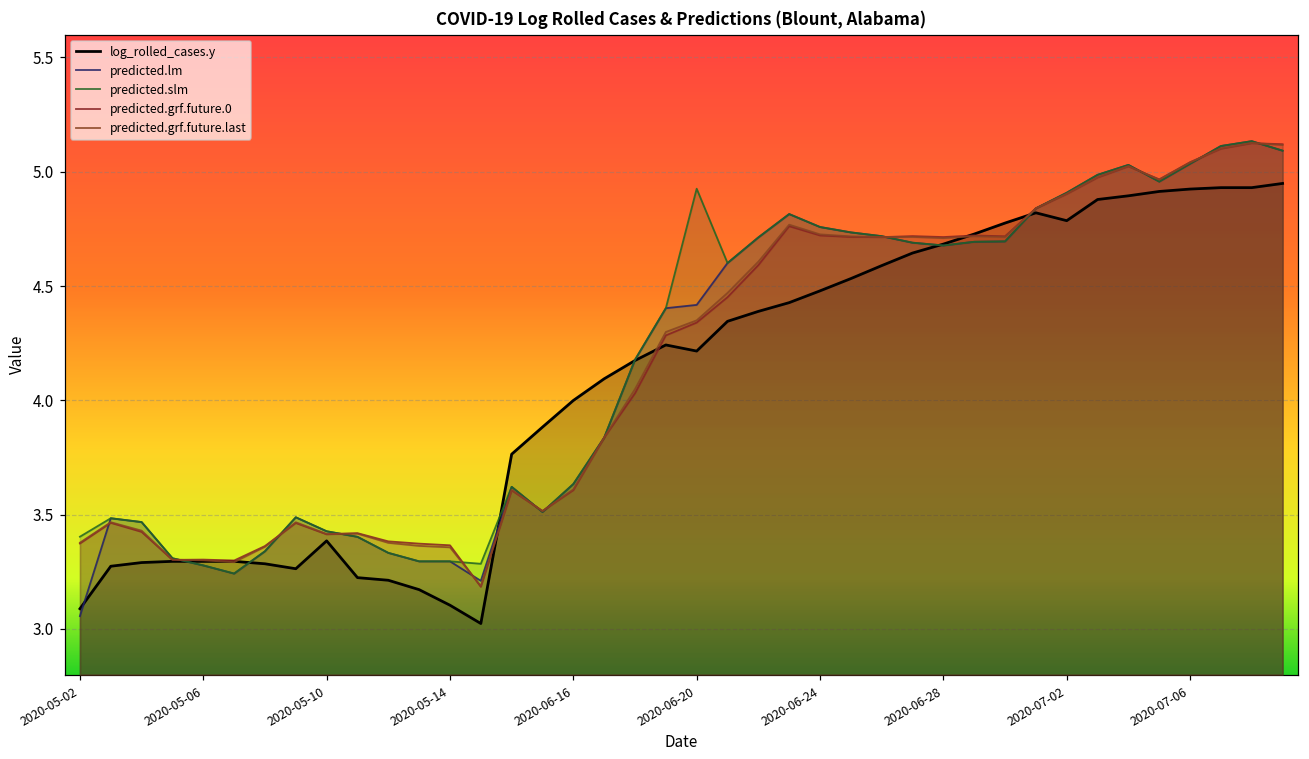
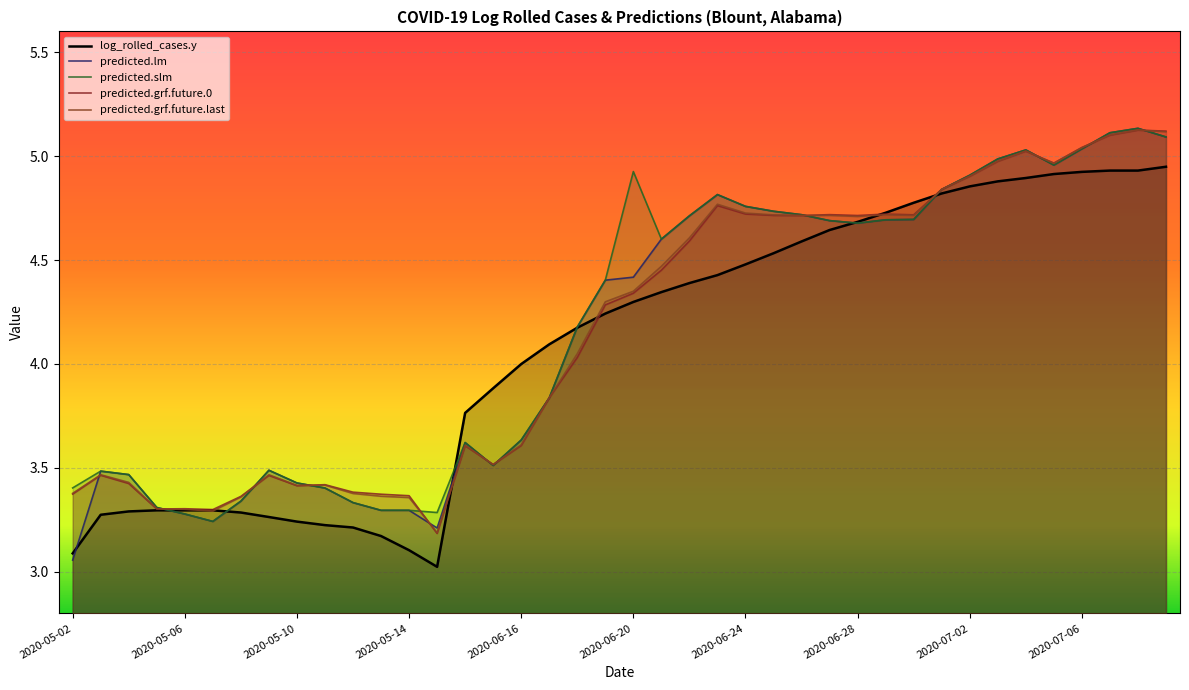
log_rolled_cases.y, 2020-05-10: 3.39 -> 3.24
log_rolled_cases.y, 2020-06-20: 4.22 -> 4.30
log_rolled_cases.y, 2020-07-02: 4.79 -> 4.85
